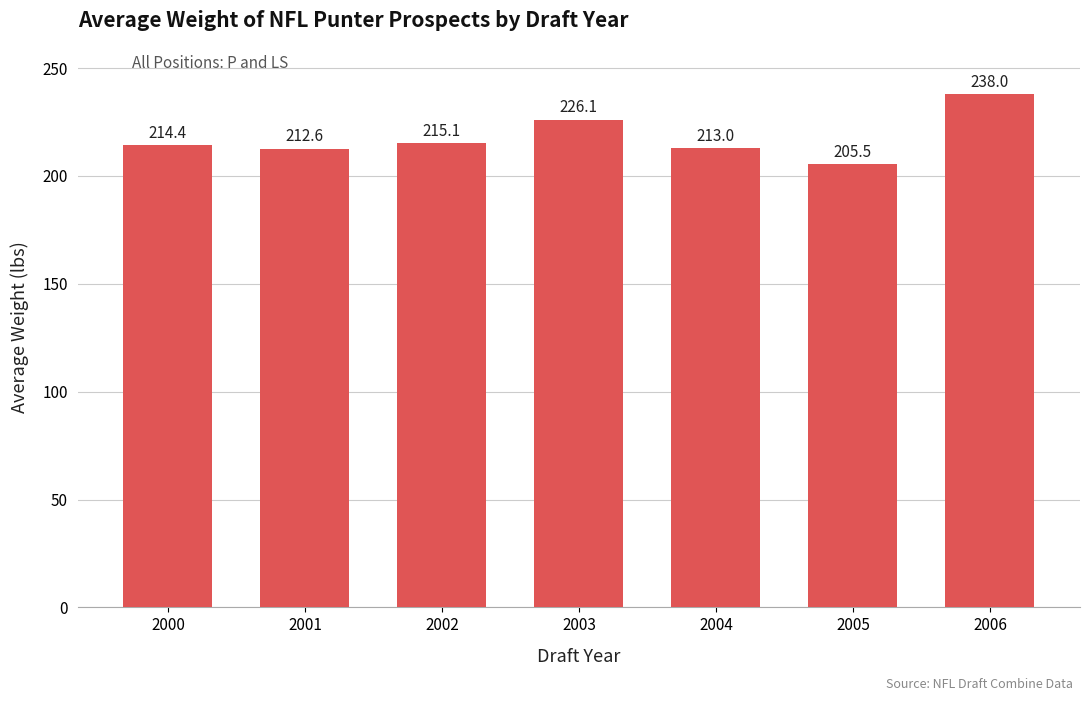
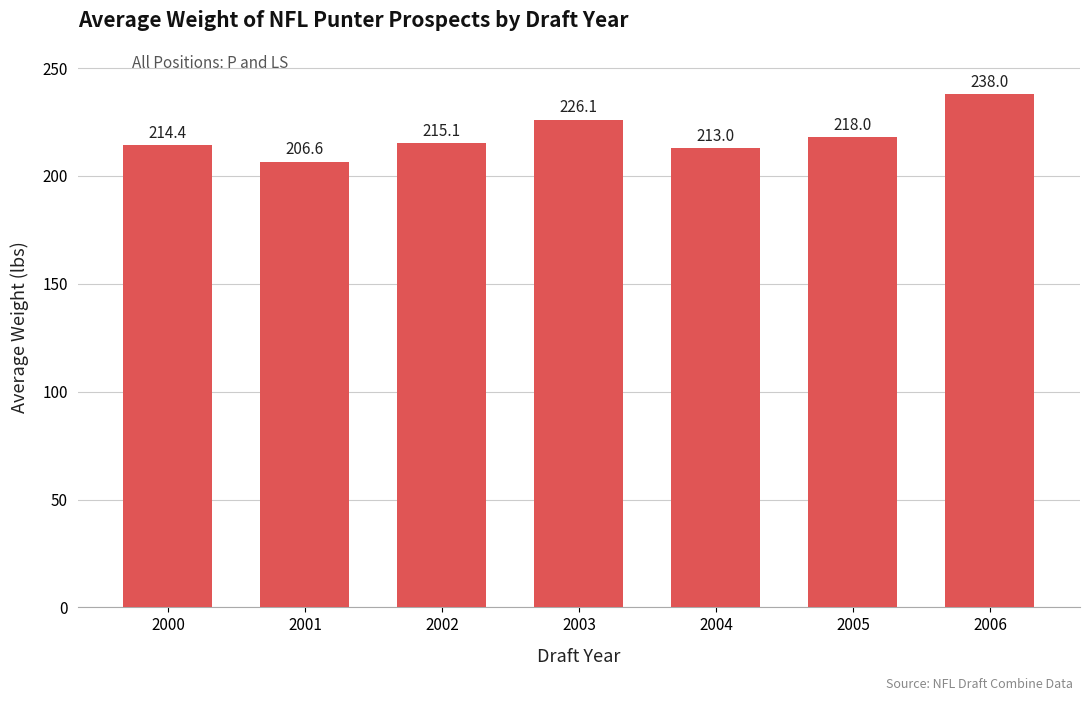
2001: 212.6 -> 206.6
2005: 205.5 -> 218.0
